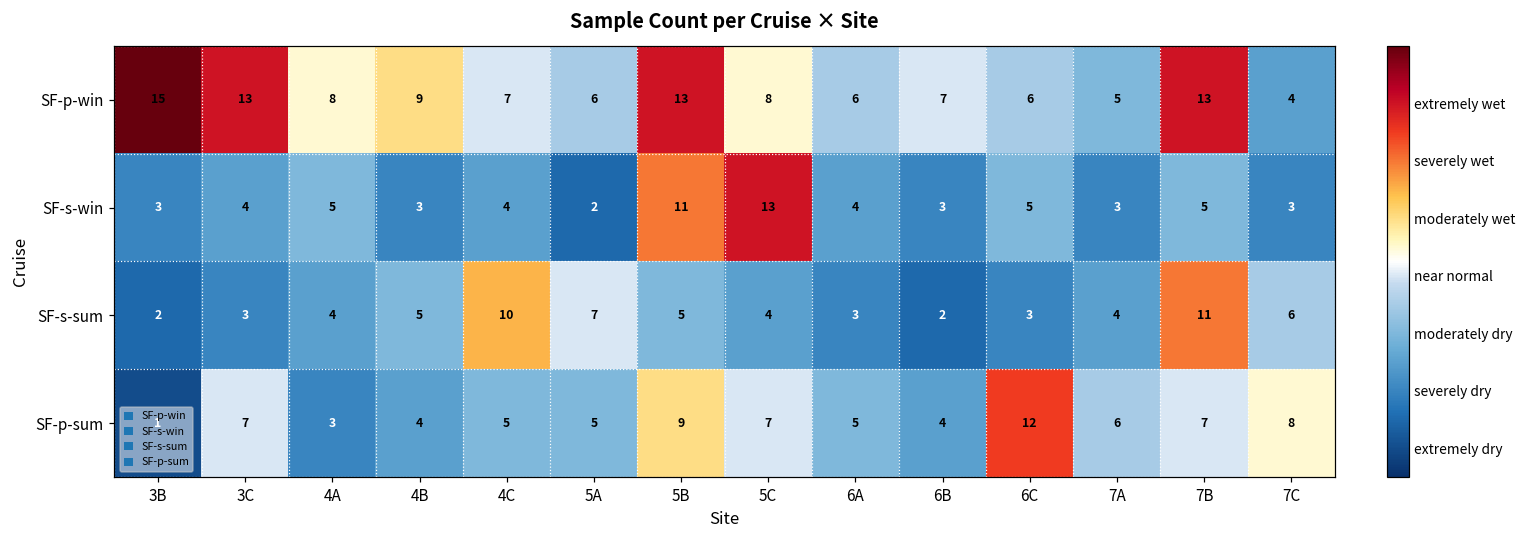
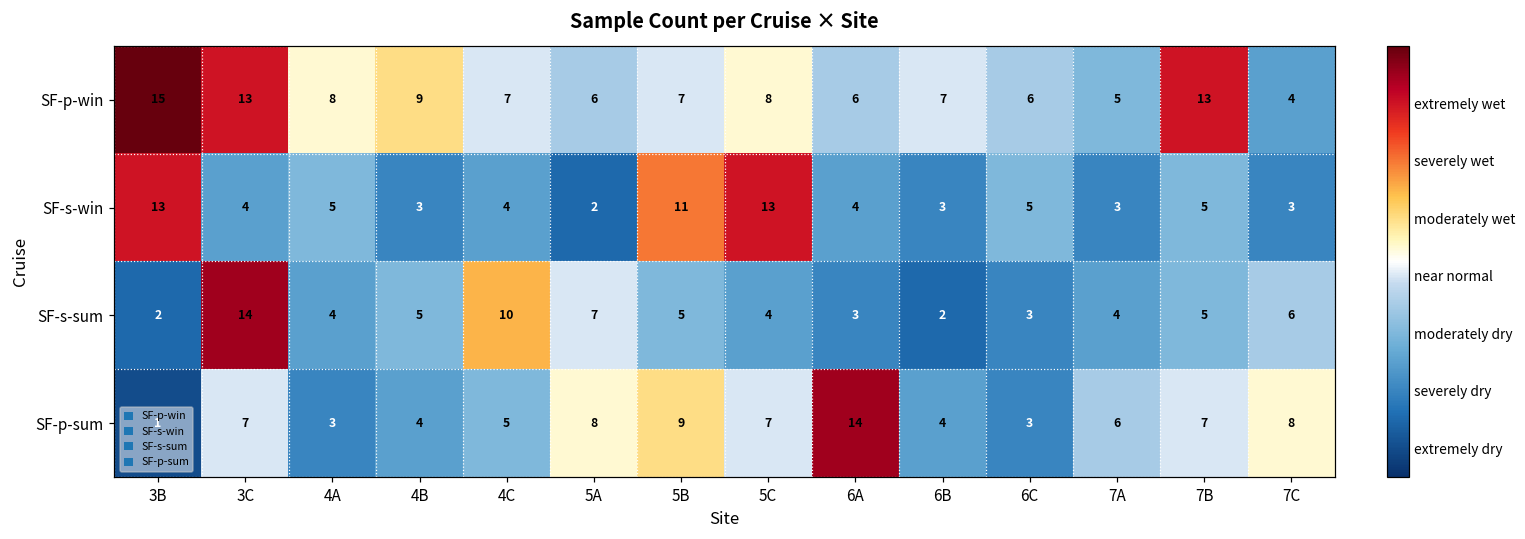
SF-p-win, 5B: 13 -> 7
SF-s-win, 3B: 3 -> 13
SF-s-sum, 3C: 3 -> 14
SF-s-sum, 7B: 11 -> 5
SF-p-sum, 5A: 5 -> 8
SF-p-sum, 6A: 5 -> 14
SF-p-sum, 6C: 12 -> 3
